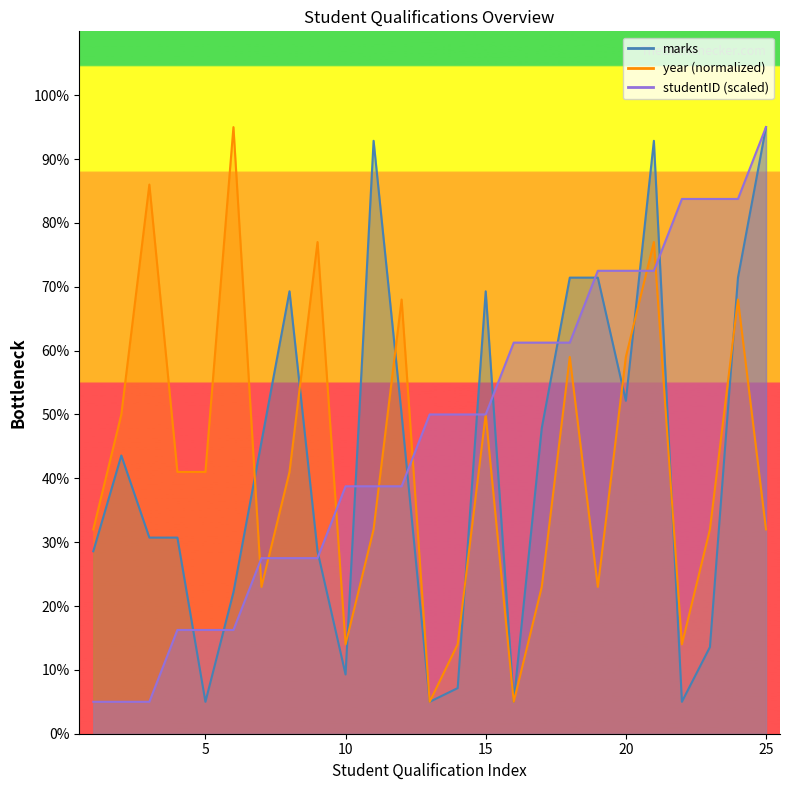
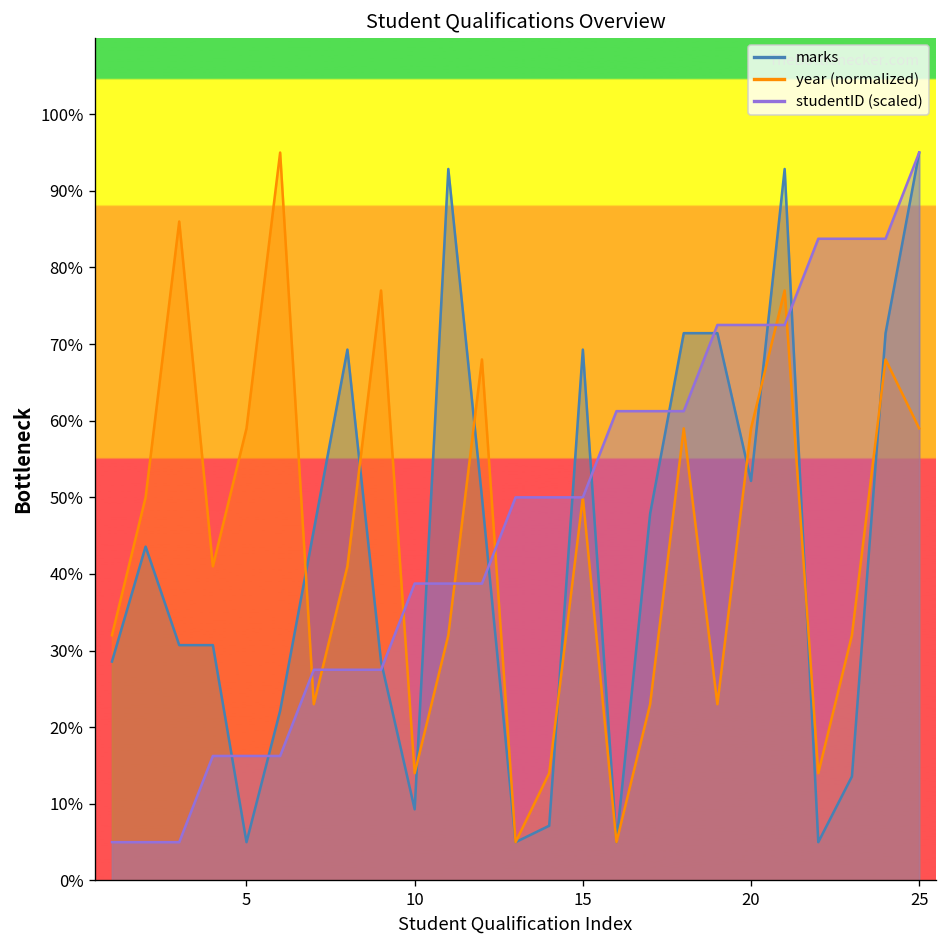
year (normalized), 5: 41% -> 59%
year (normalized), 25: 32% -> 59%
